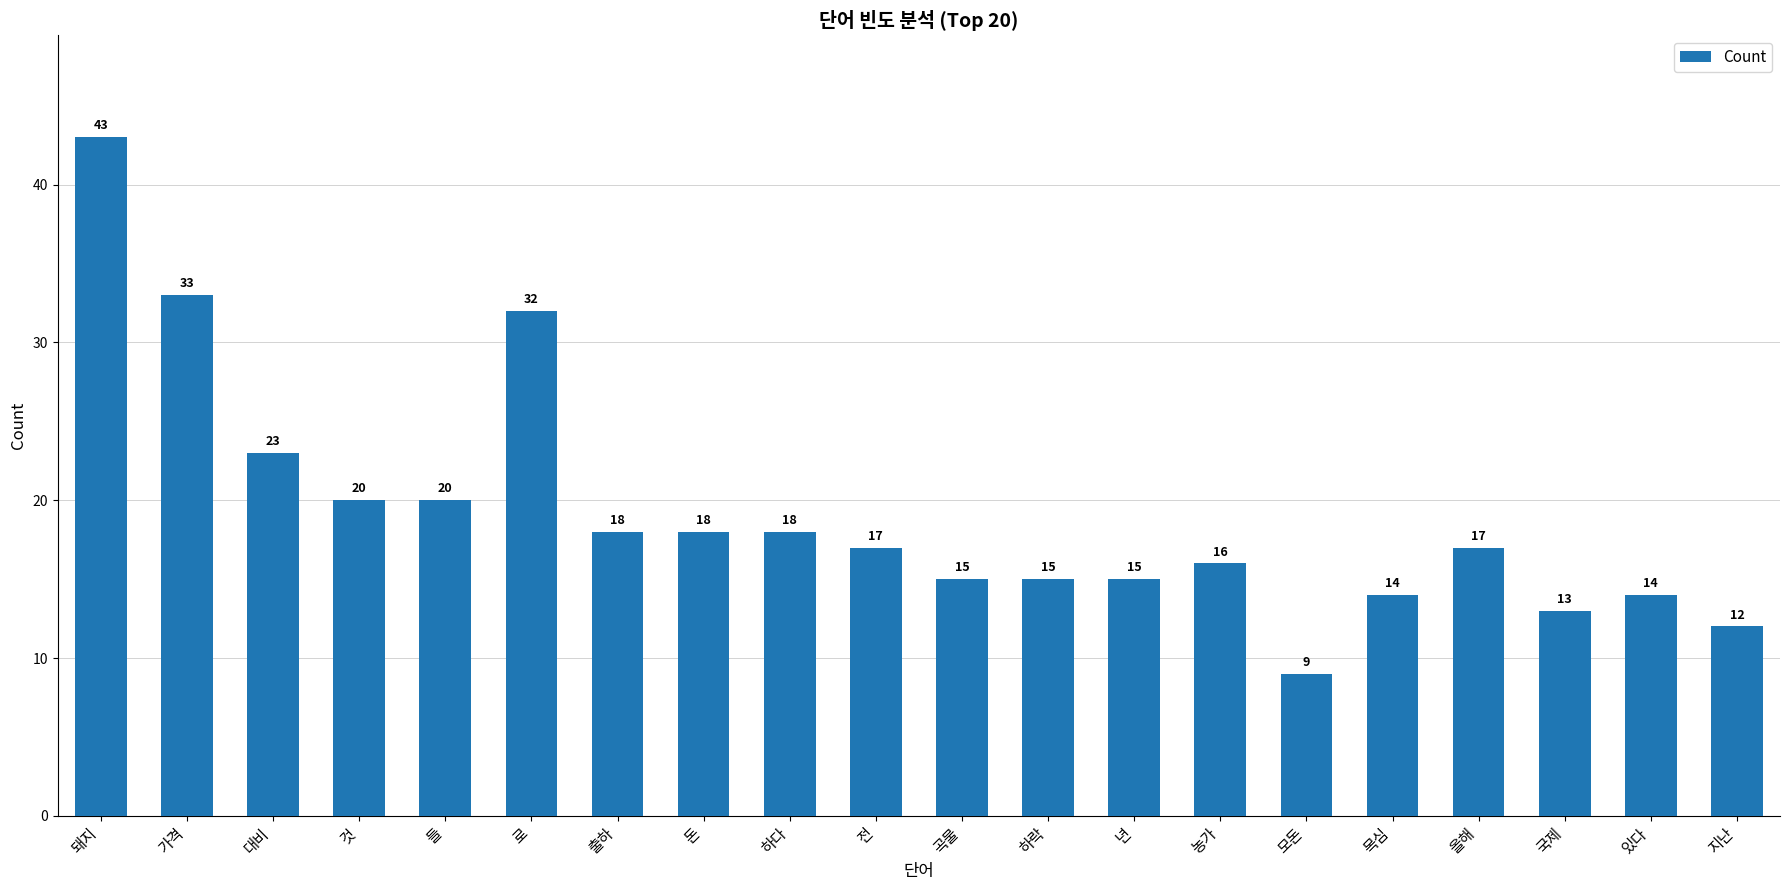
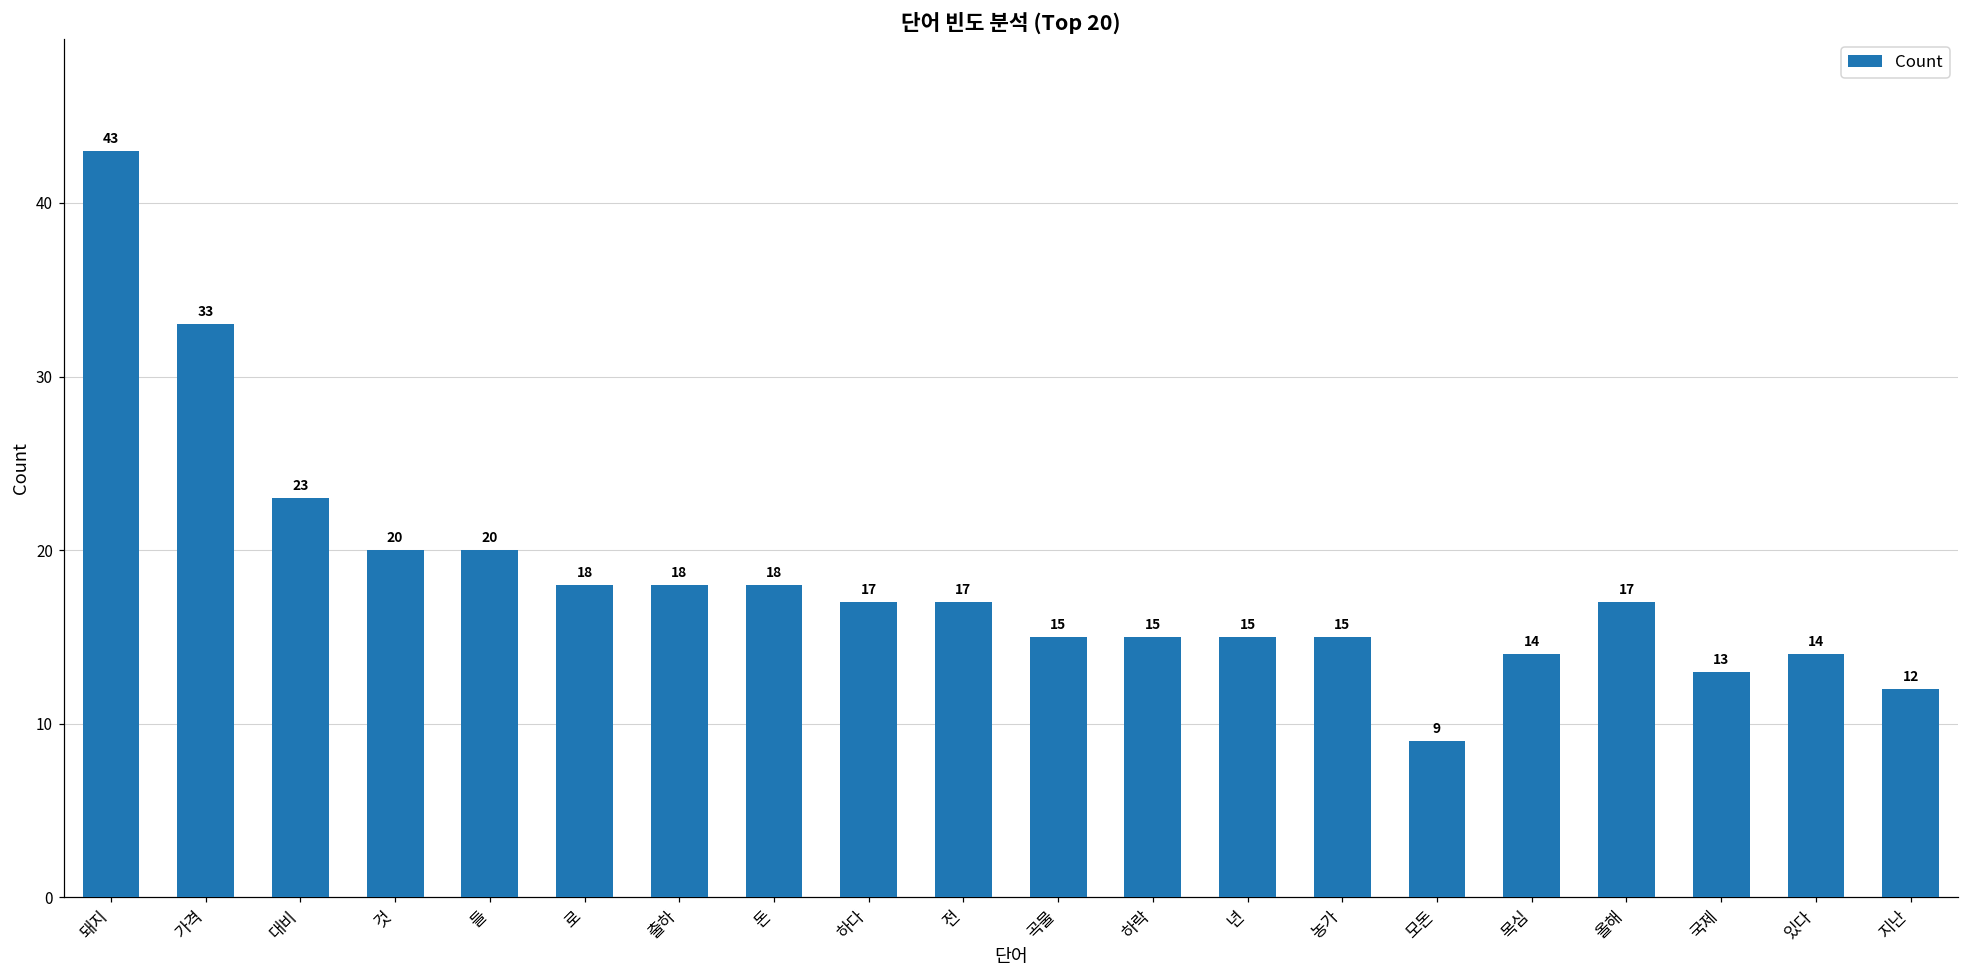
로: 32 -> 18
하다: 18 -> 17
농가: 16 -> 15
